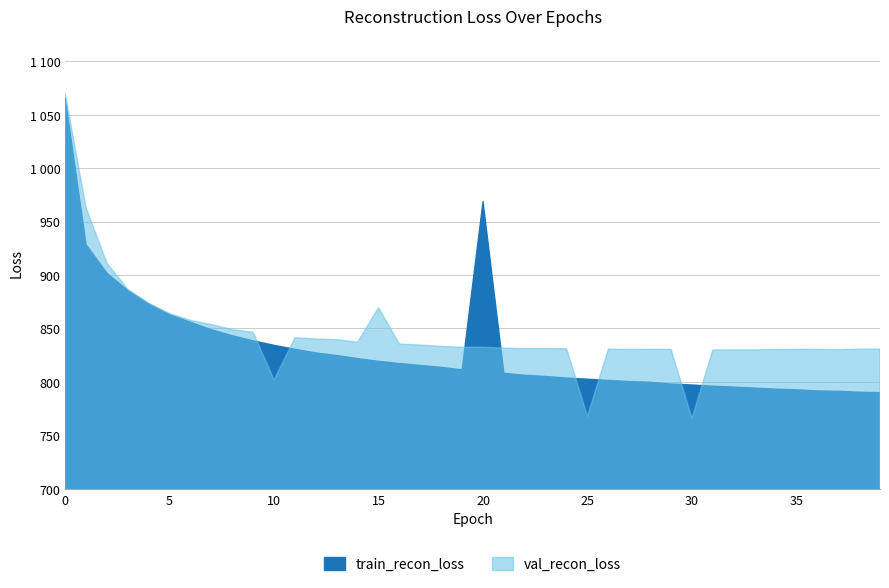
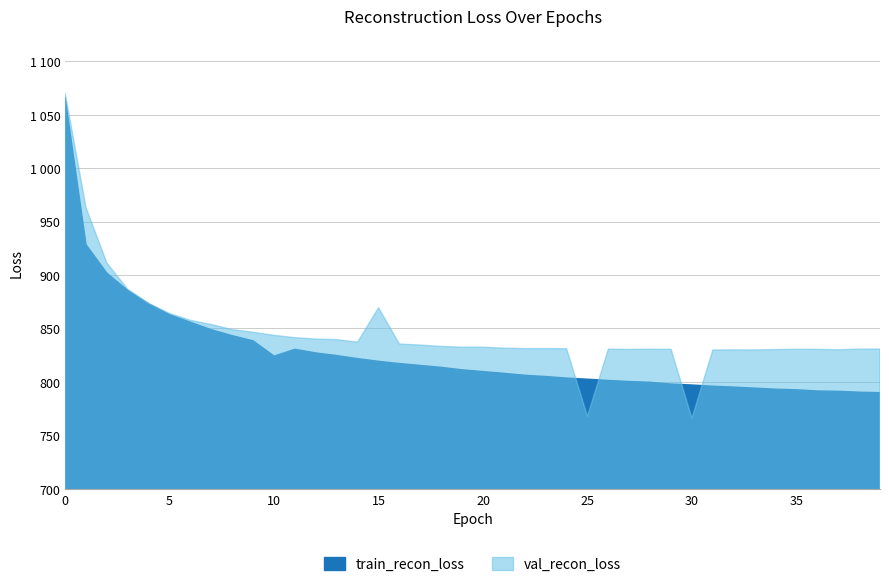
train_recon_loss, 10: 834 -> 824
val_recon_loss, 10: 802 -> 844
train_recon_loss, 20: 969 -> 810
